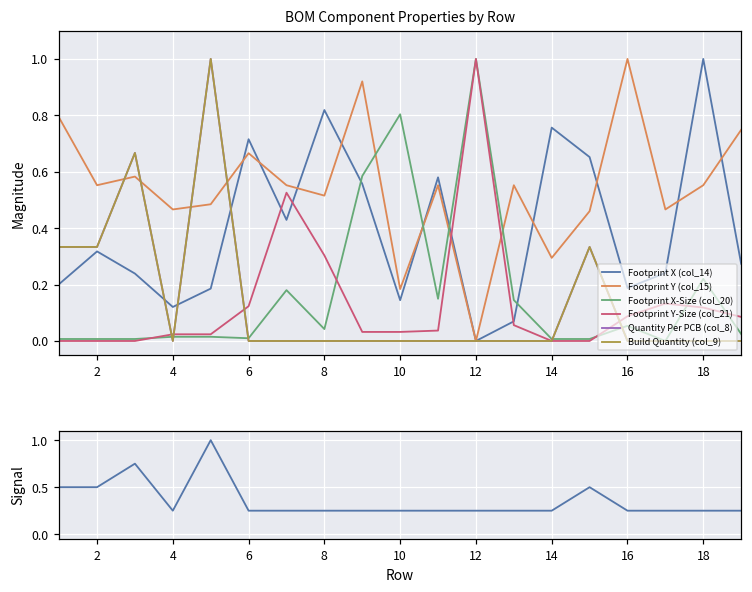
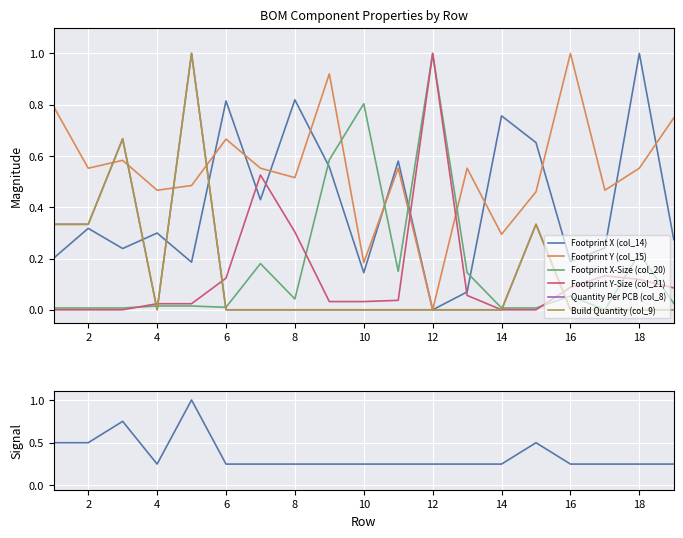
BOM Component Properties by Row, Footprint X (col_14), 4: 0.12 -> 0.30
BOM Component Properties by Row, Footprint X (col_14), 6: 0.72 -> 0.81
